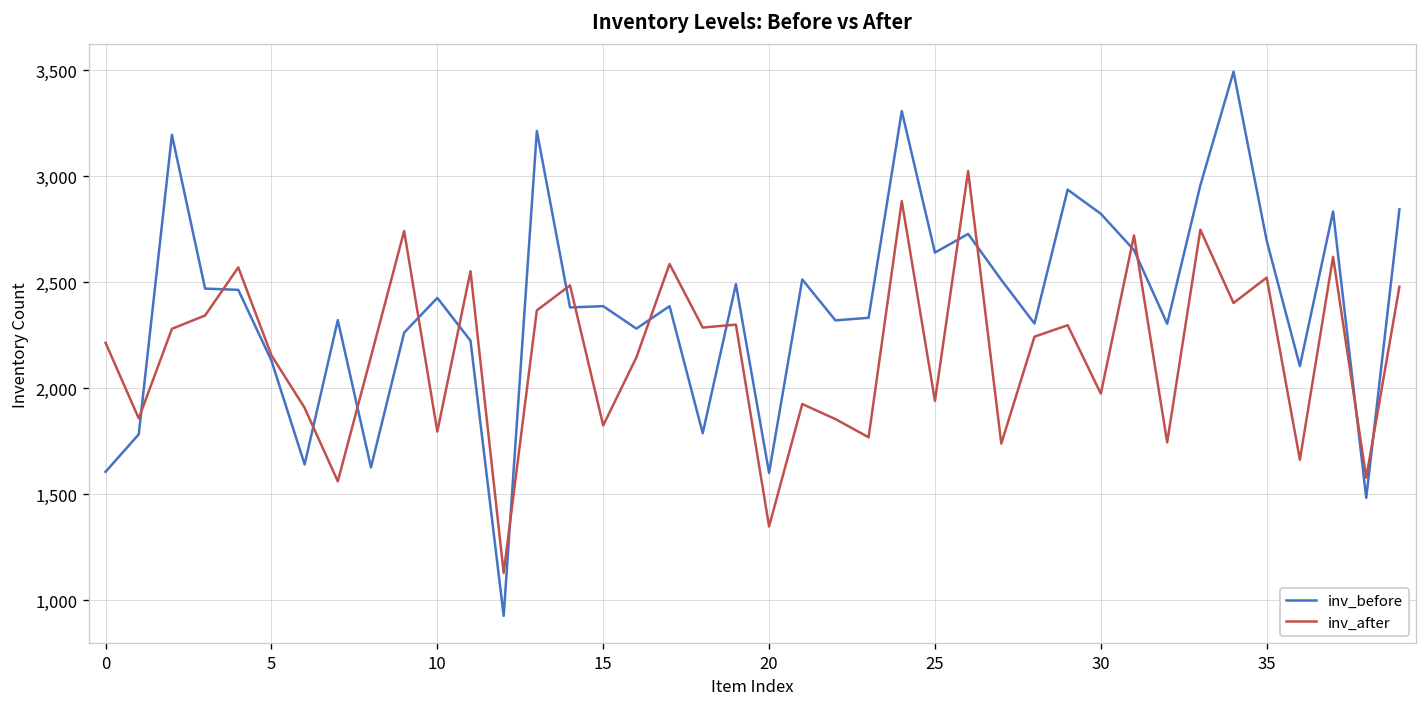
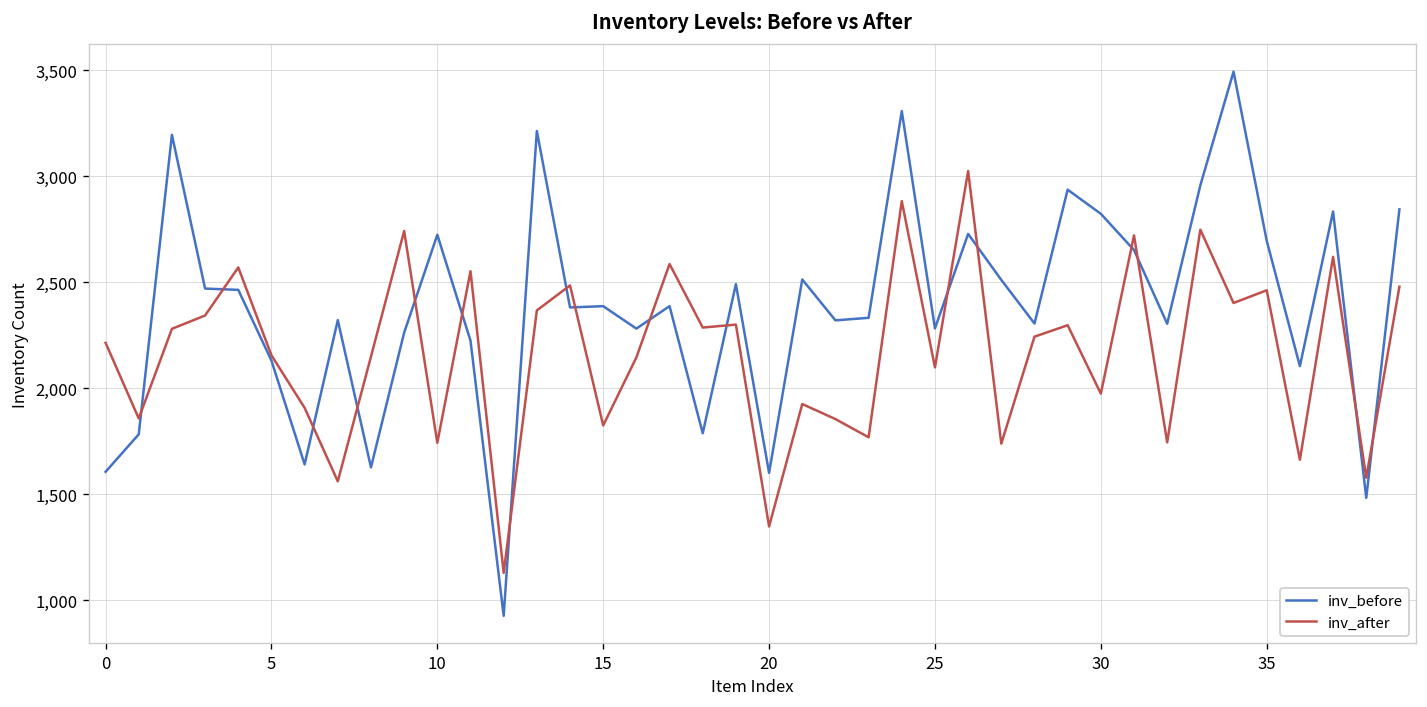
inv_before, 10: 2,430 -> 2,720
inv_after, 10: 1,800 -> 1,740
inv_before, 25: 2,640 -> 2,280
inv_after, 25: 1,940 -> 2,100
inv_after, 35: 2,520 -> 2,460
